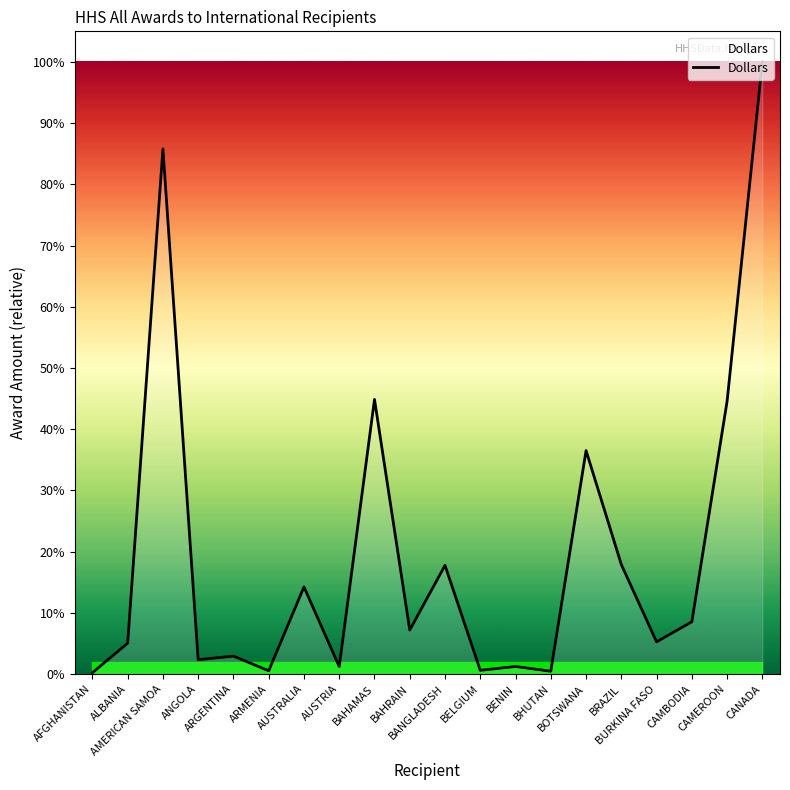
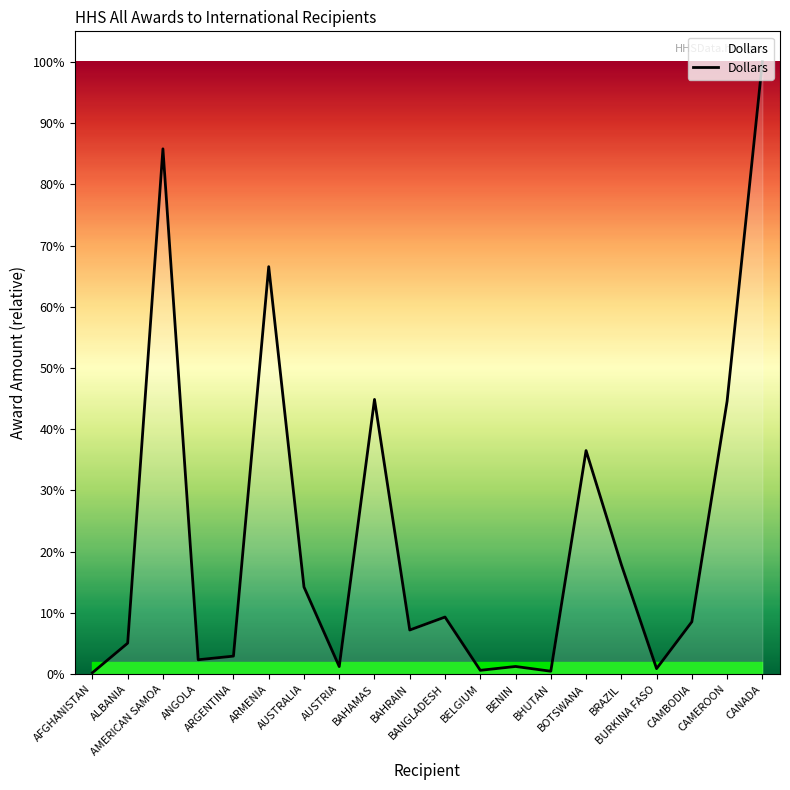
Dollars, ARMENIA: 1% -> 67%
Dollars, BANGLADESH: 18% -> 9%
Dollars, BURKINA FASO: 5% -> 1%
